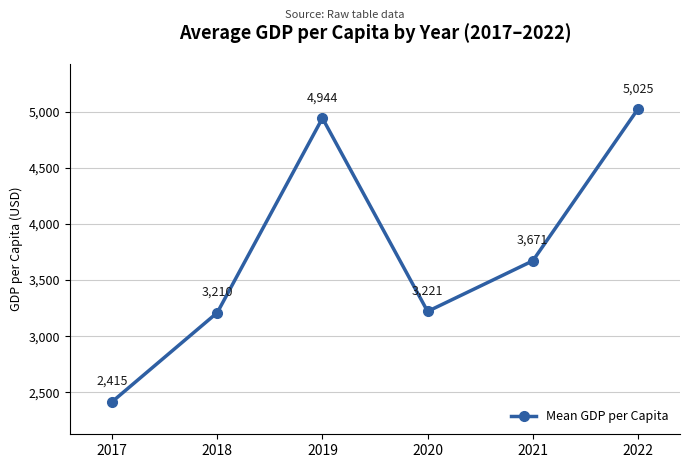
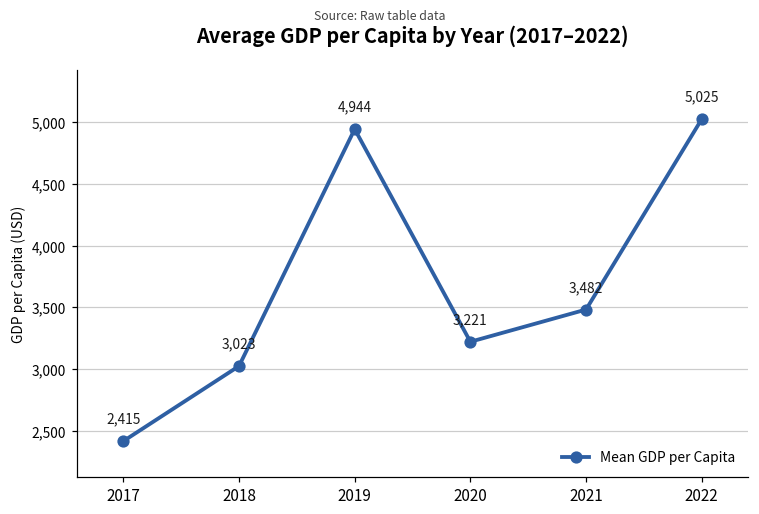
2018: 3,210 -> 3,023
2021: 3,671 -> 3,482
